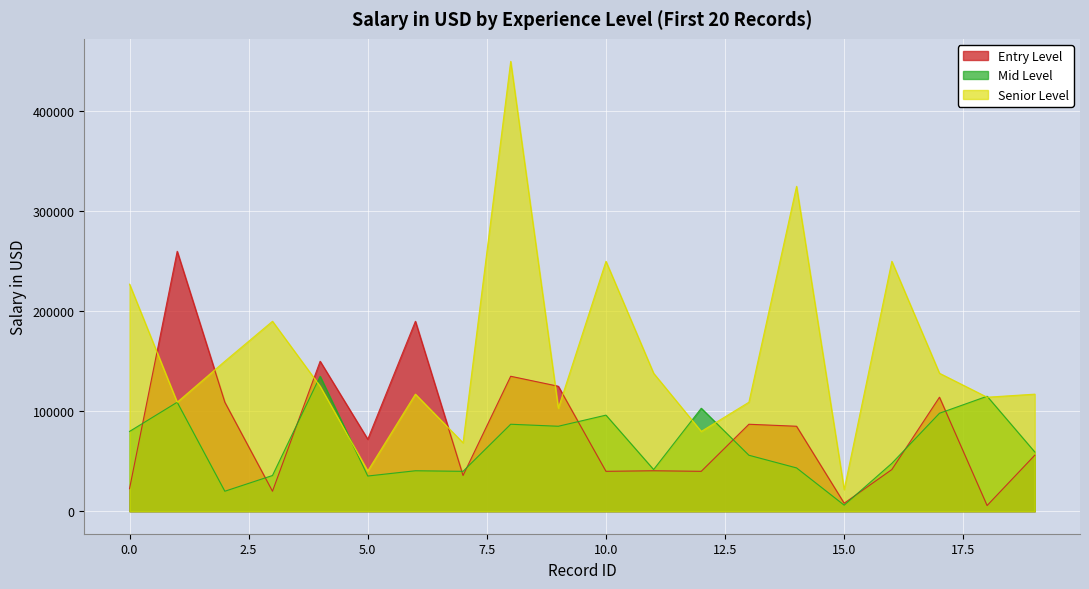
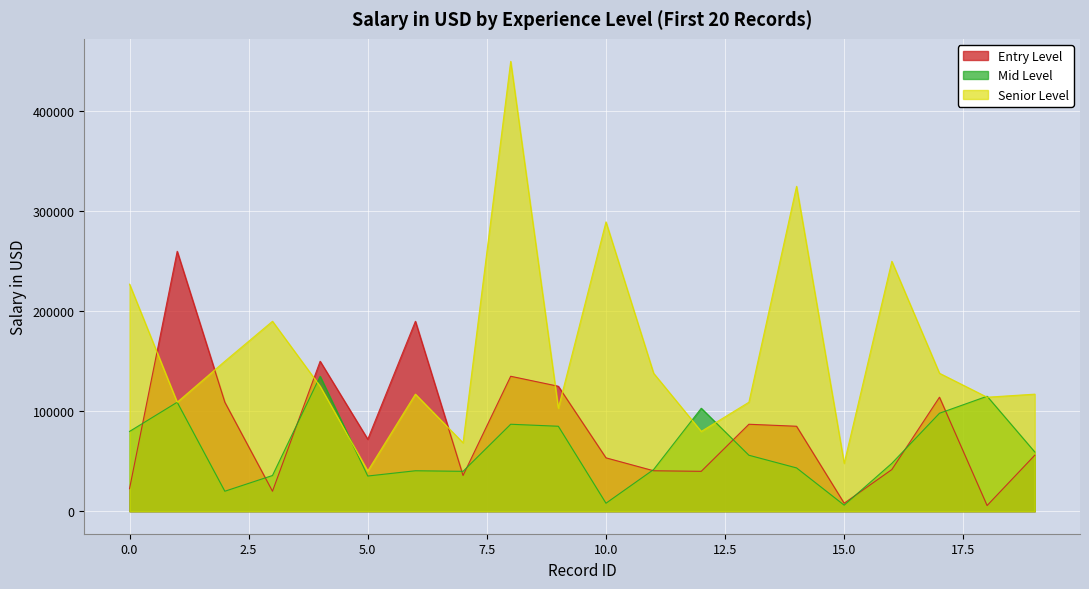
Entry Level, 10.0: 40000 -> 50000
Mid Level, 10.0: 100000 -> 10000
Senior Level, 10.0: 250000 -> 290000
Senior Level, 15.0: 20000 -> 50000
